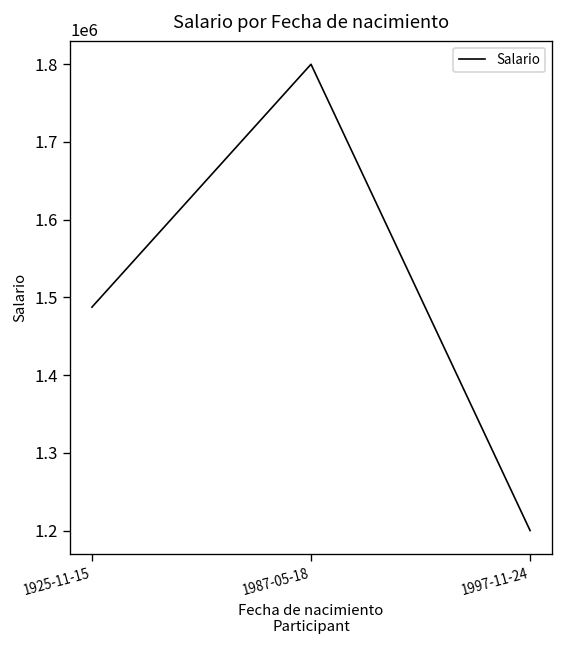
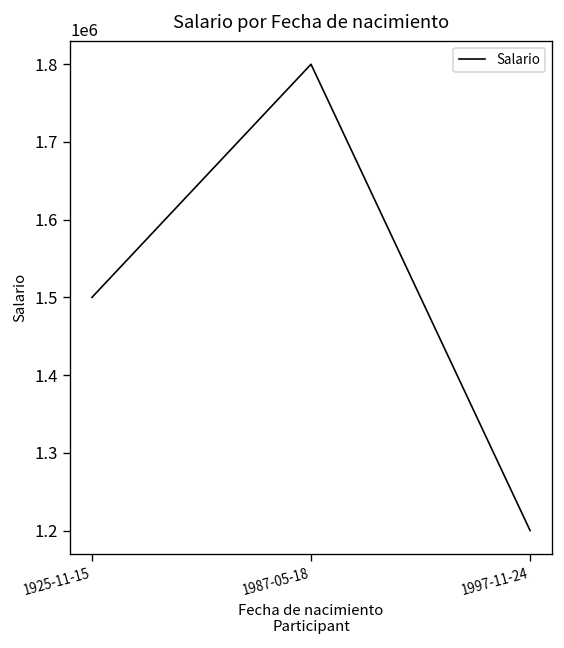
1925-11-15: 1490000 -> 1500000
